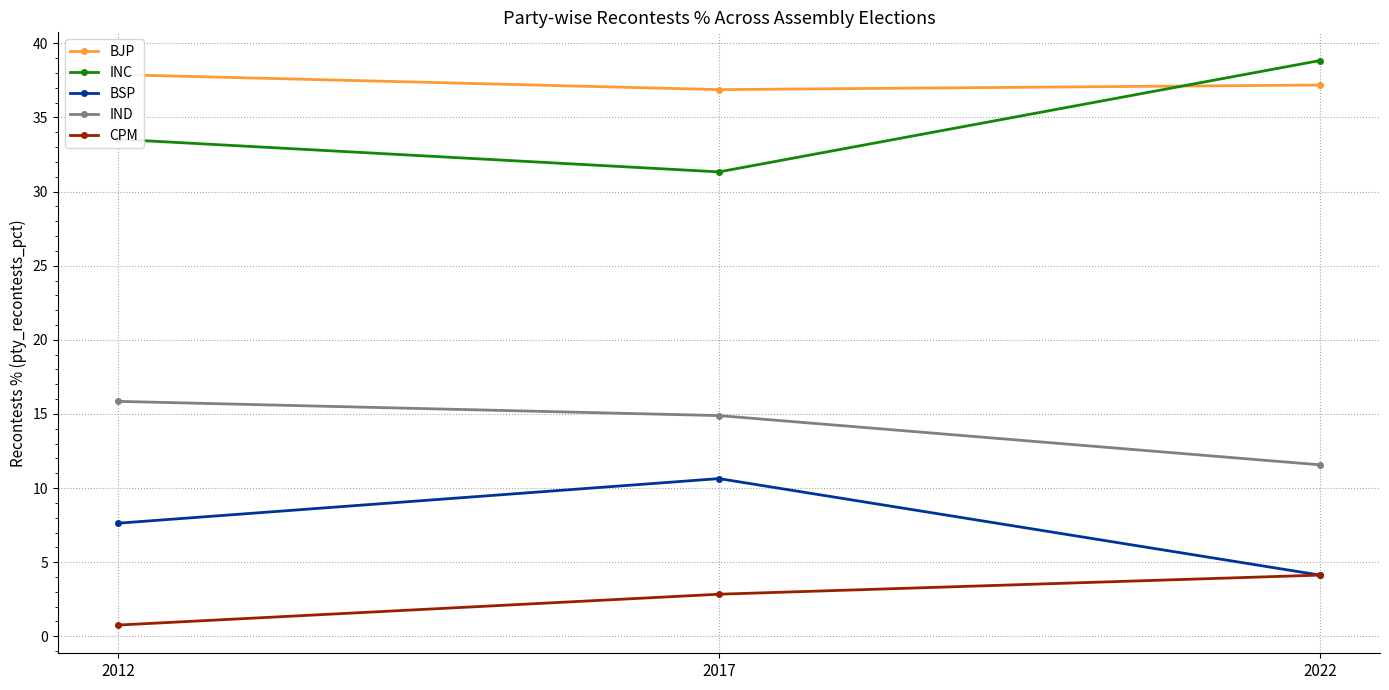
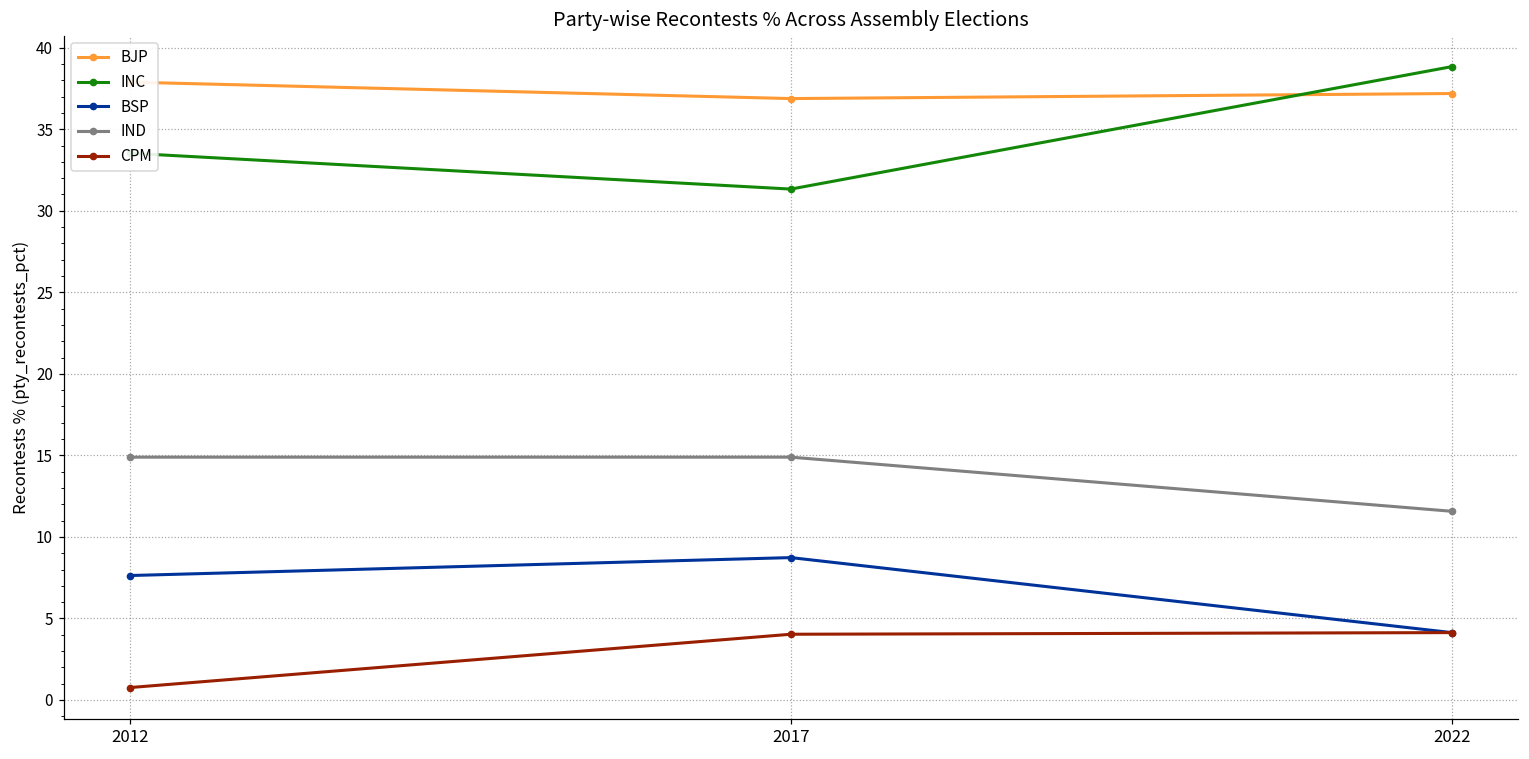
IND, 2012: 15.9 -> 14.9
BSP, 2017: 10.6 -> 8.7
CPM, 2017: 2.8 -> 4.0
